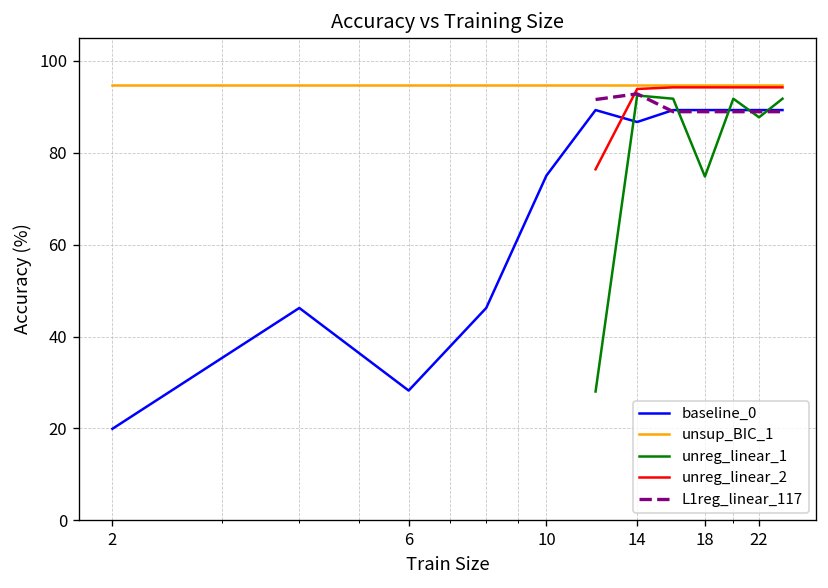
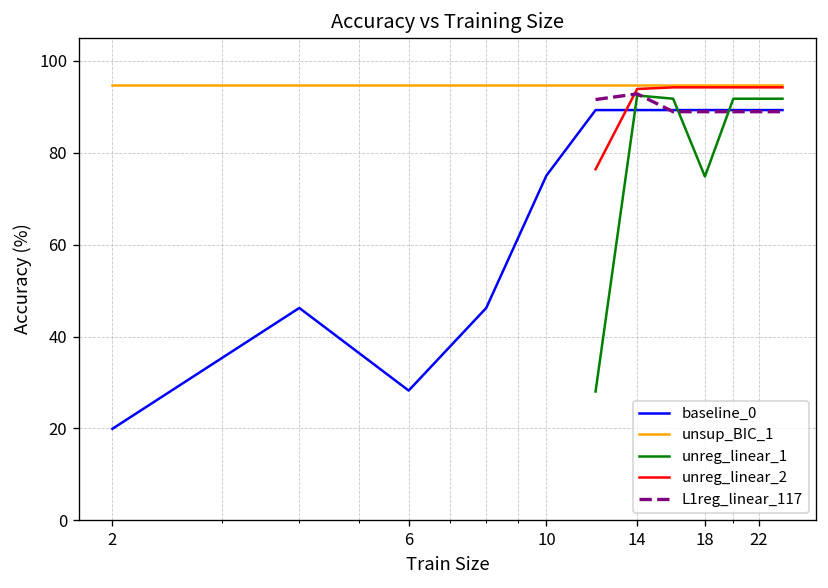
baseline_0, 14: 87 -> 89
unreg_linear_1, 22: 88 -> 92
